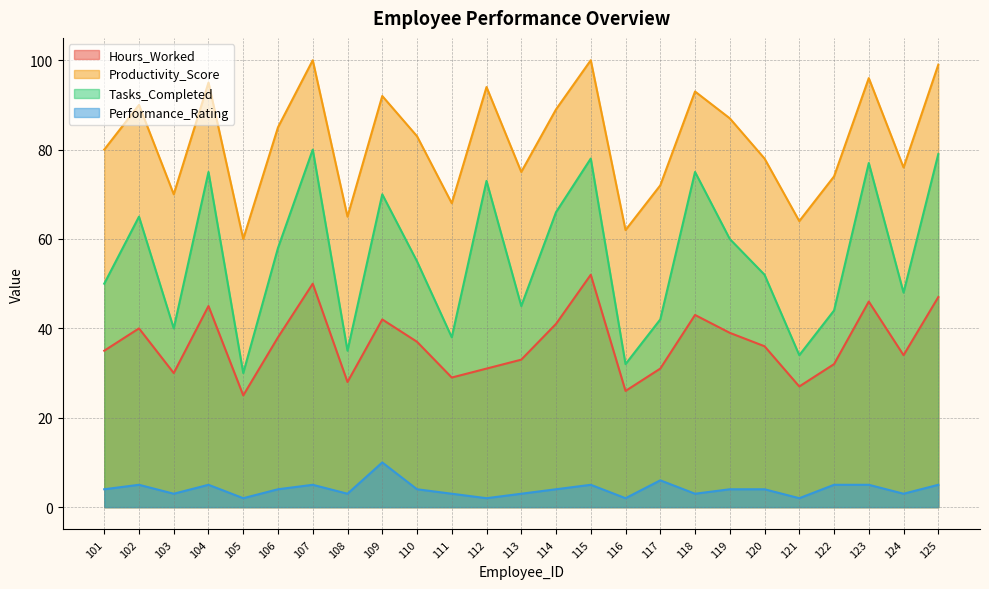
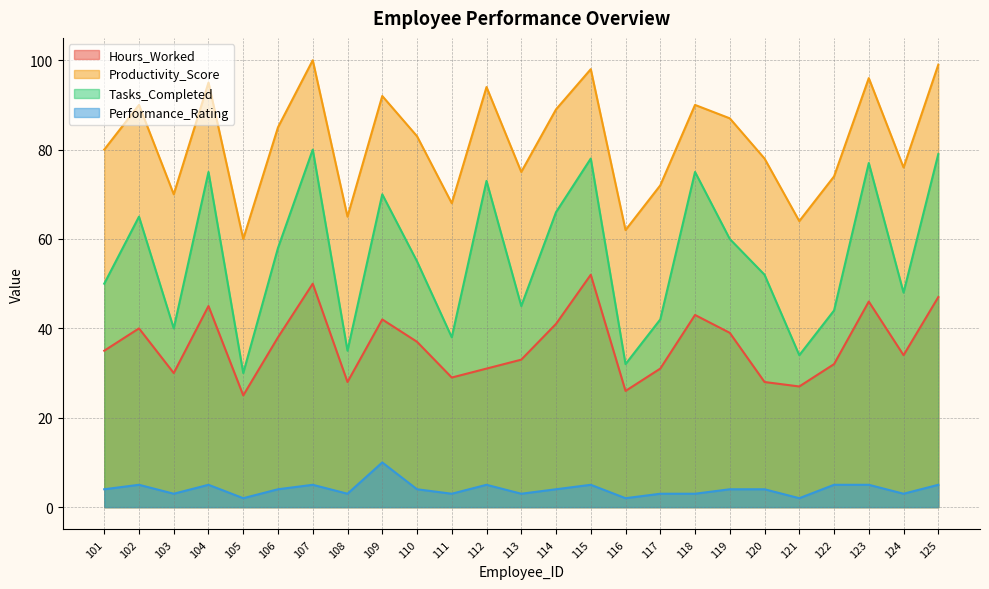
Performance_Rating, 112: 2 -> 5
Productivity_Score, 115: 100 -> 98
Performance_Rating, 117: 6 -> 3
Productivity_Score, 118: 93 -> 90
Hours_Worked, 120: 36 -> 28
